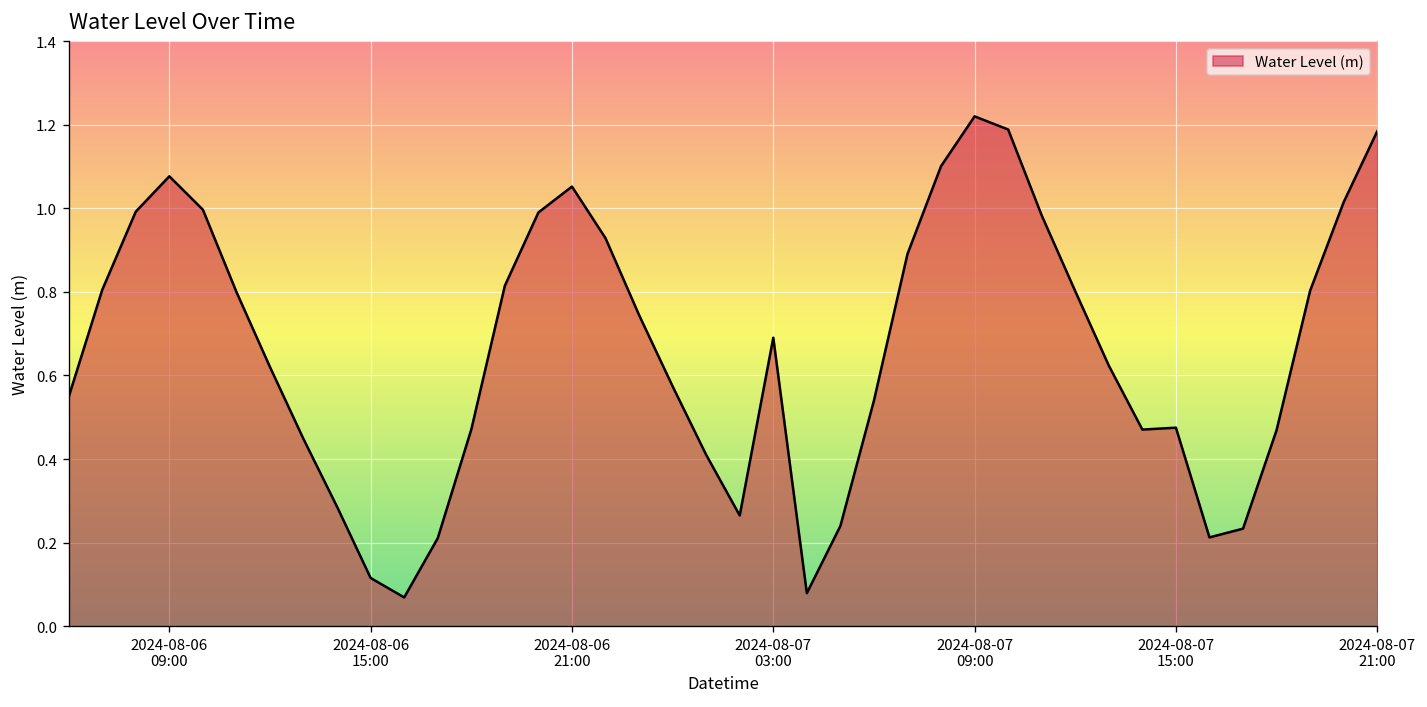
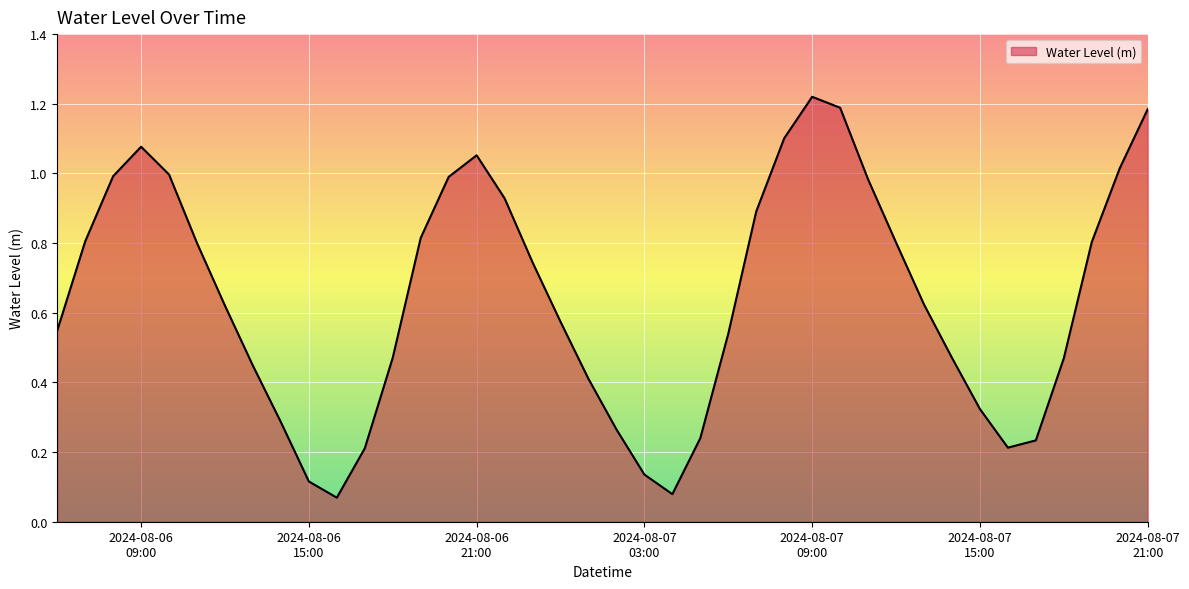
2024-08-07 03:00: 0.69 -> 0.14
2024-08-07 15:00: 0.48 -> 0.32
